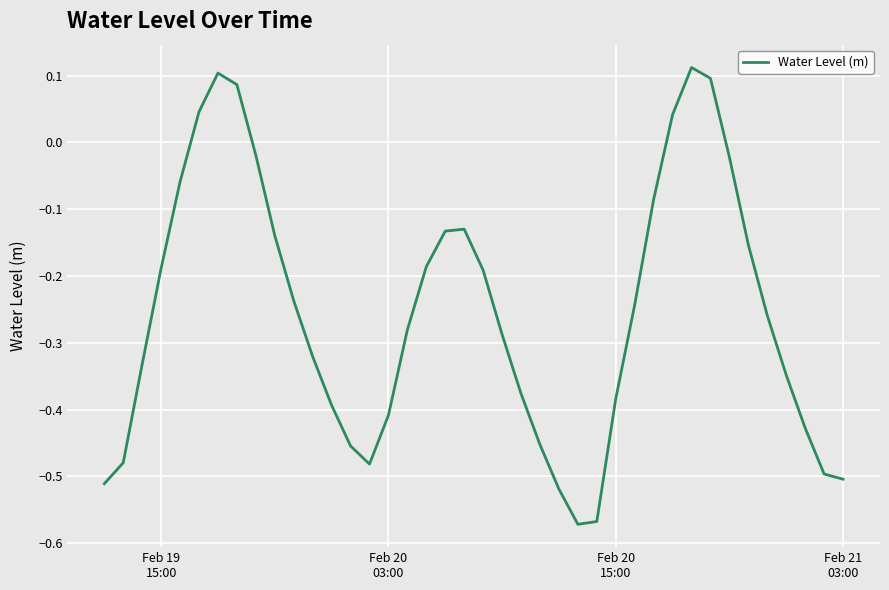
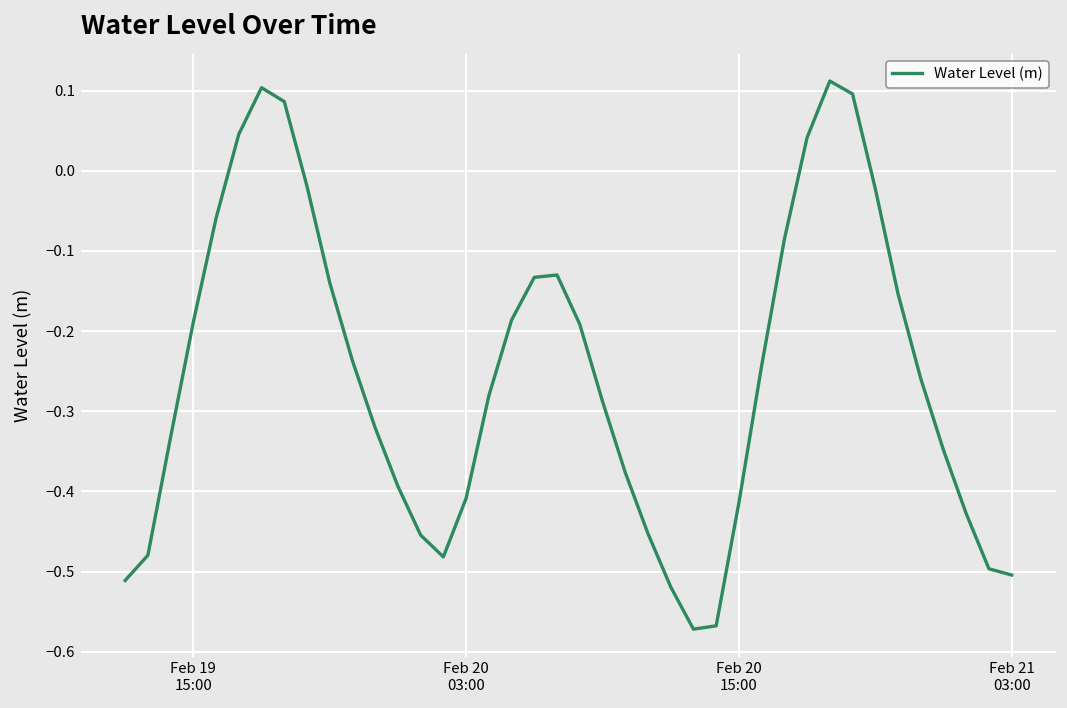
Feb 20 15:00: -0.38 -> -0.41
